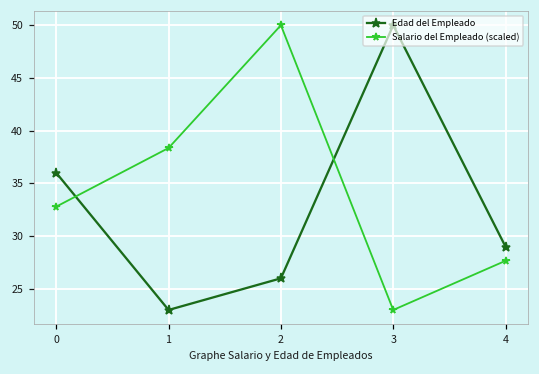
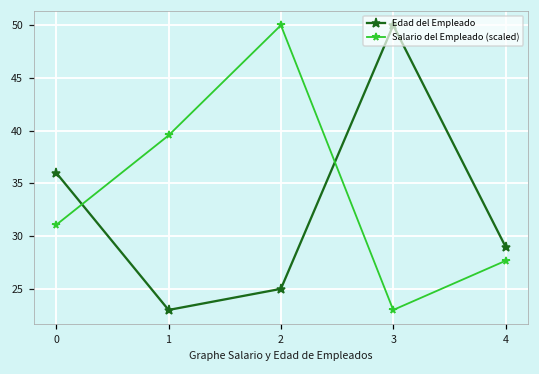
Salario del Empleado (scaled), 0: 33 -> 31
Salario del Empleado (scaled), 1: 38 -> 40
Edad del Empleado, 2: 26 -> 25
